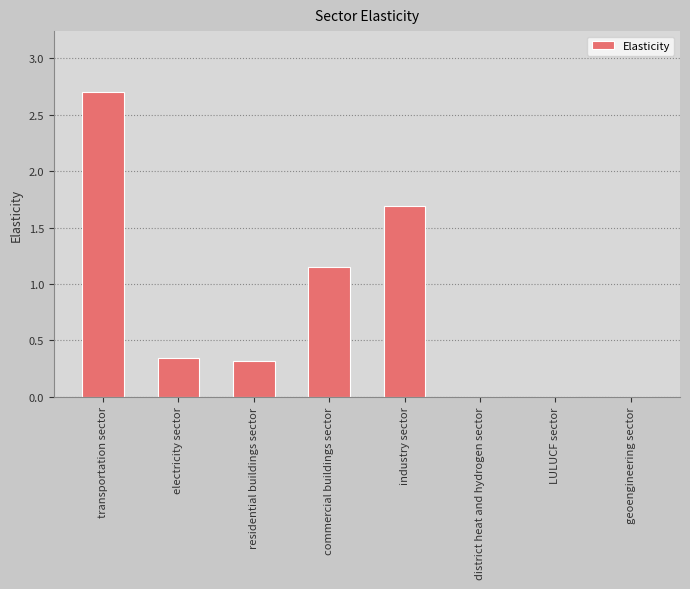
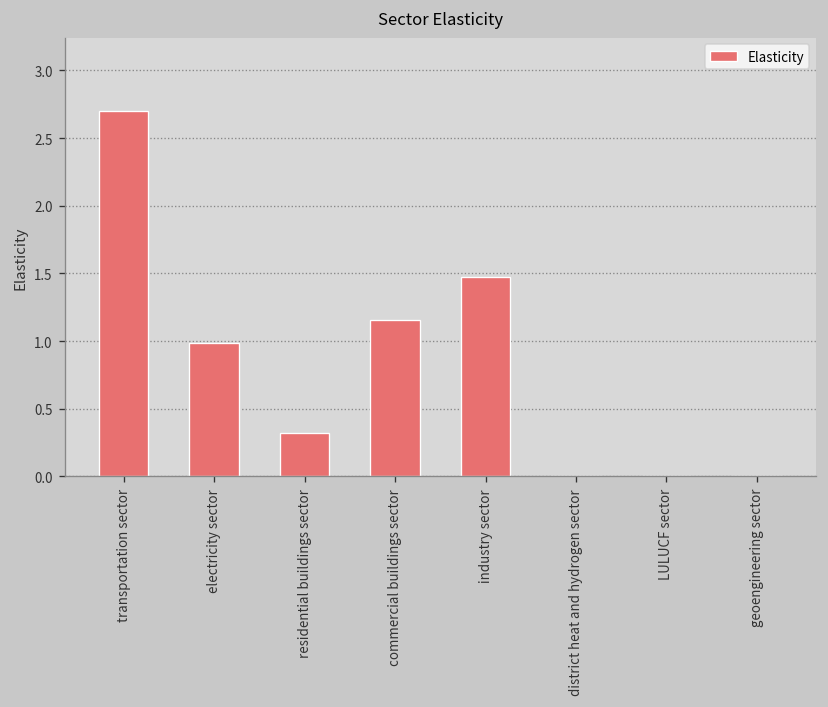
electricity sector: 0.34 -> 0.98
industry sector: 1.69 -> 1.48
